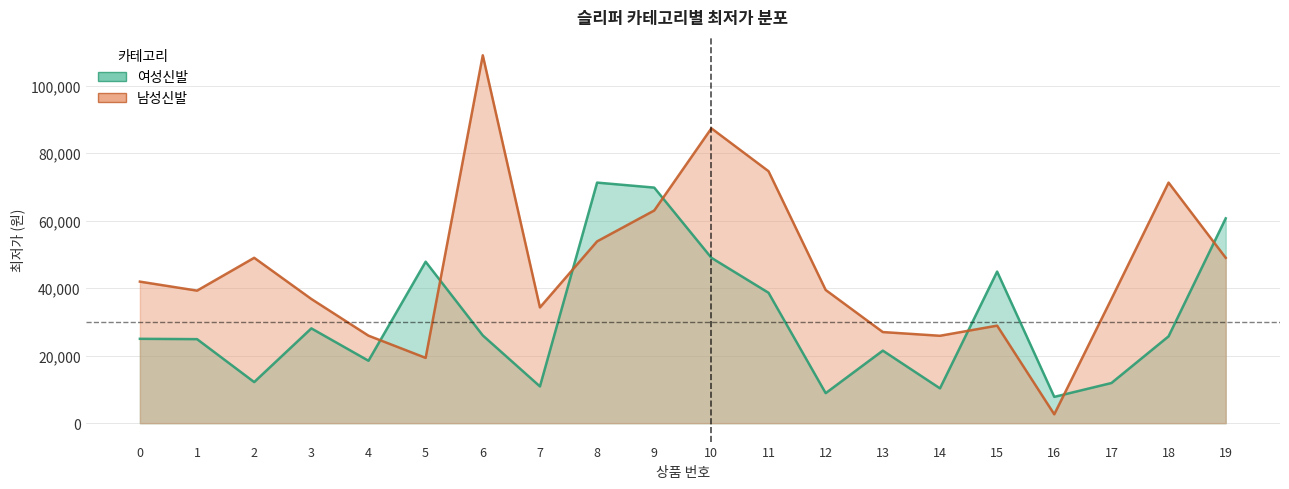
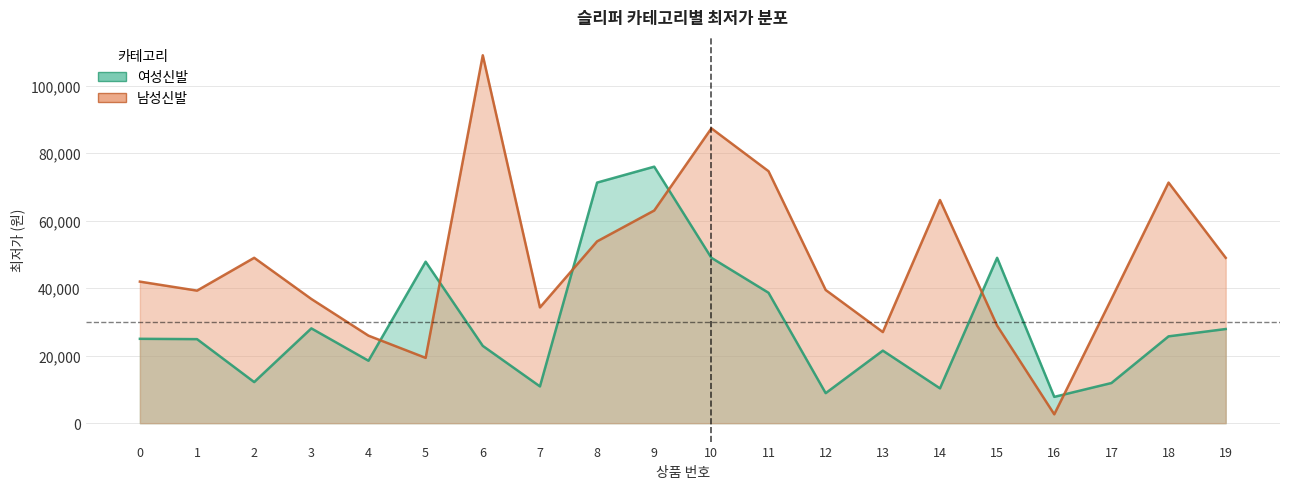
여성신발, 6: 26,000 -> 23,000
여성신발, 9: 70,000 -> 76,000
남성신발, 14: 26,000 -> 66,000
여성신발, 15: 45,000 -> 49,000
여성신발, 19: 61,000 -> 28,000
